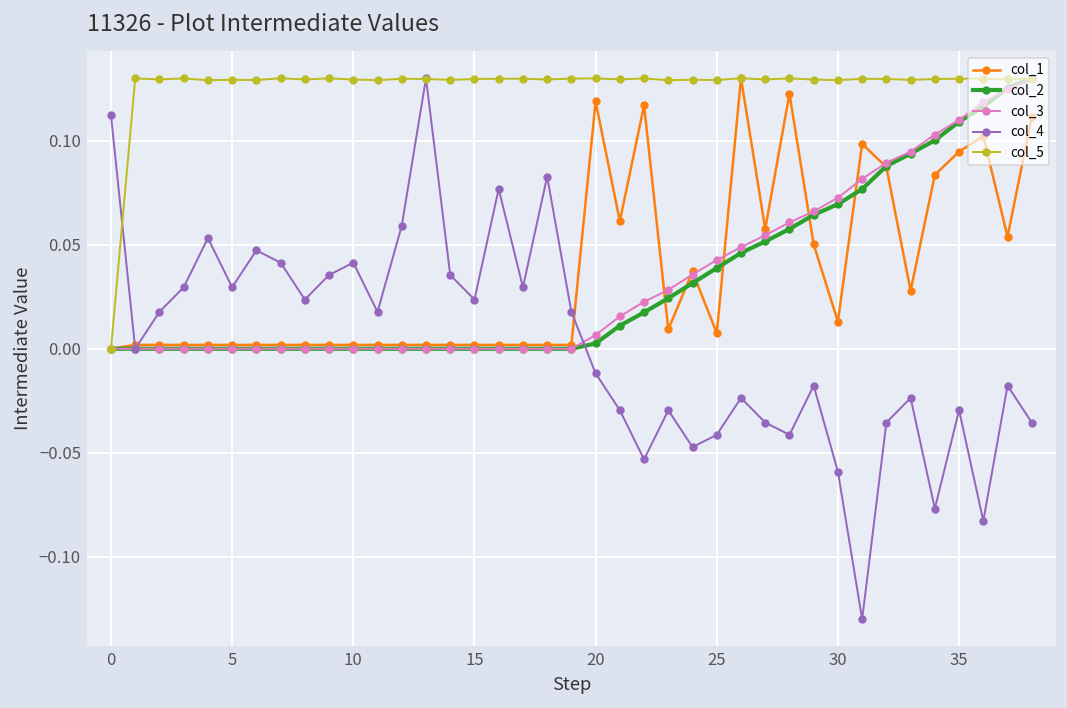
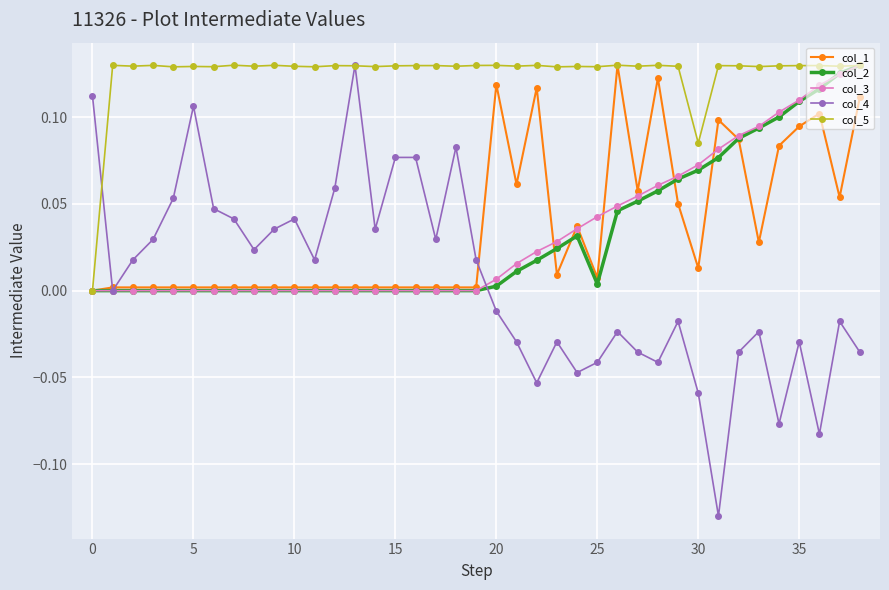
col_4, 5: 0.030 -> 0.106
col_4, 15: 0.024 -> 0.077
col_2, 25: 0.039 -> 0.004
col_5, 30: 0.129 -> 0.085
